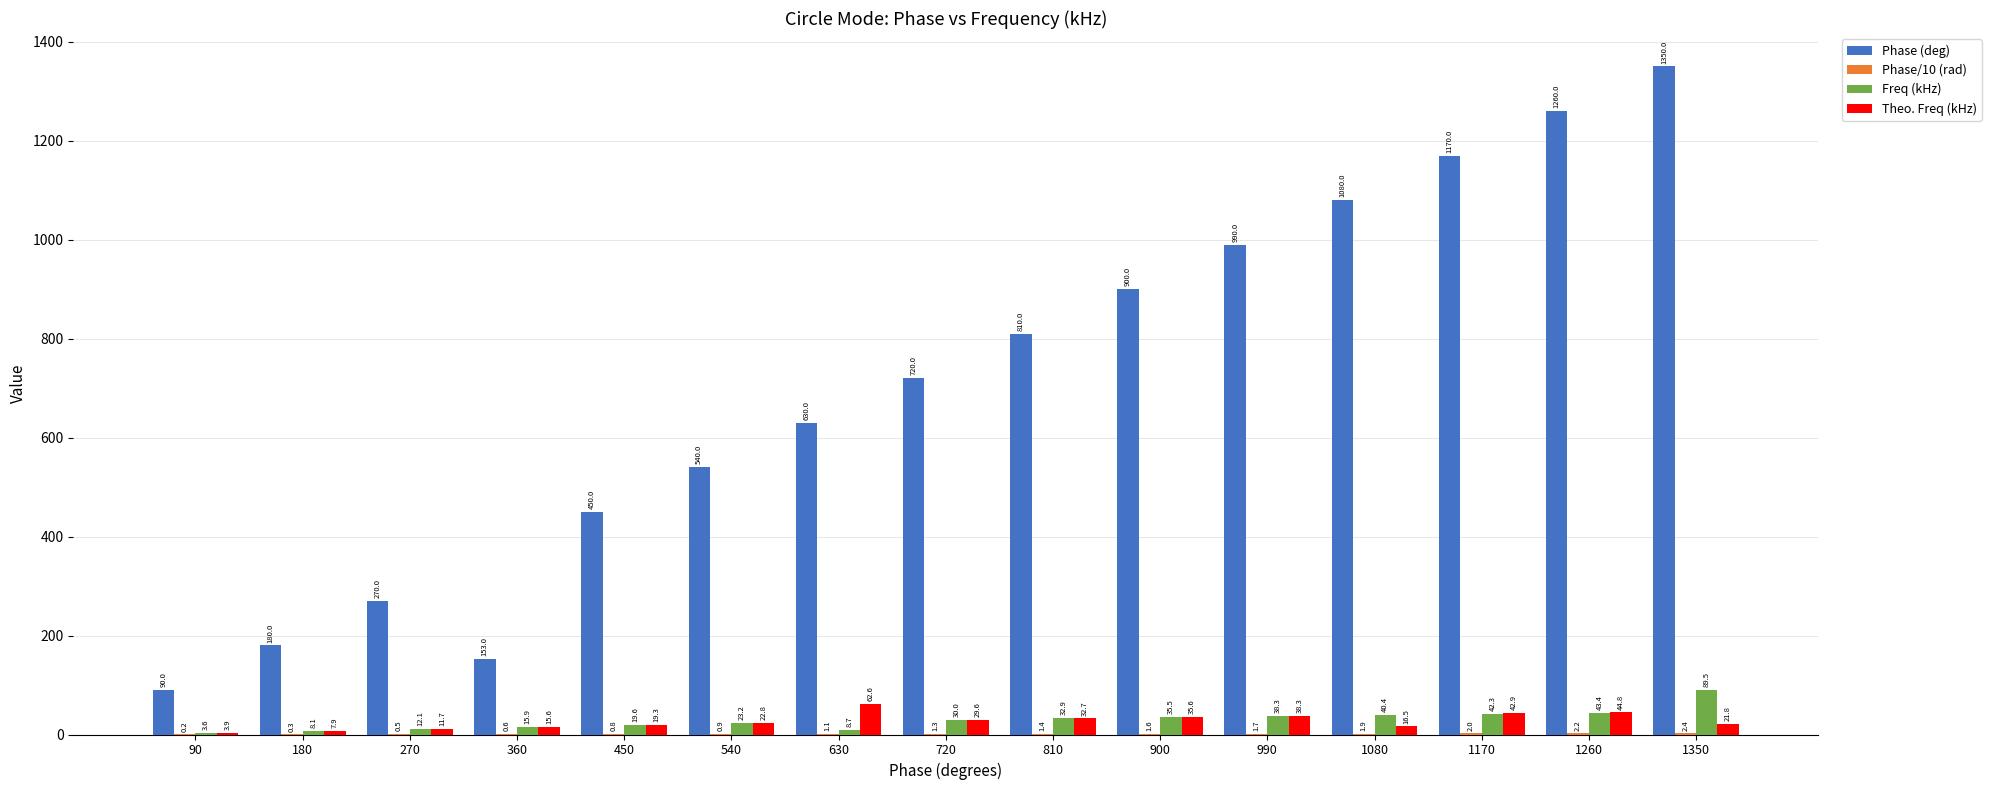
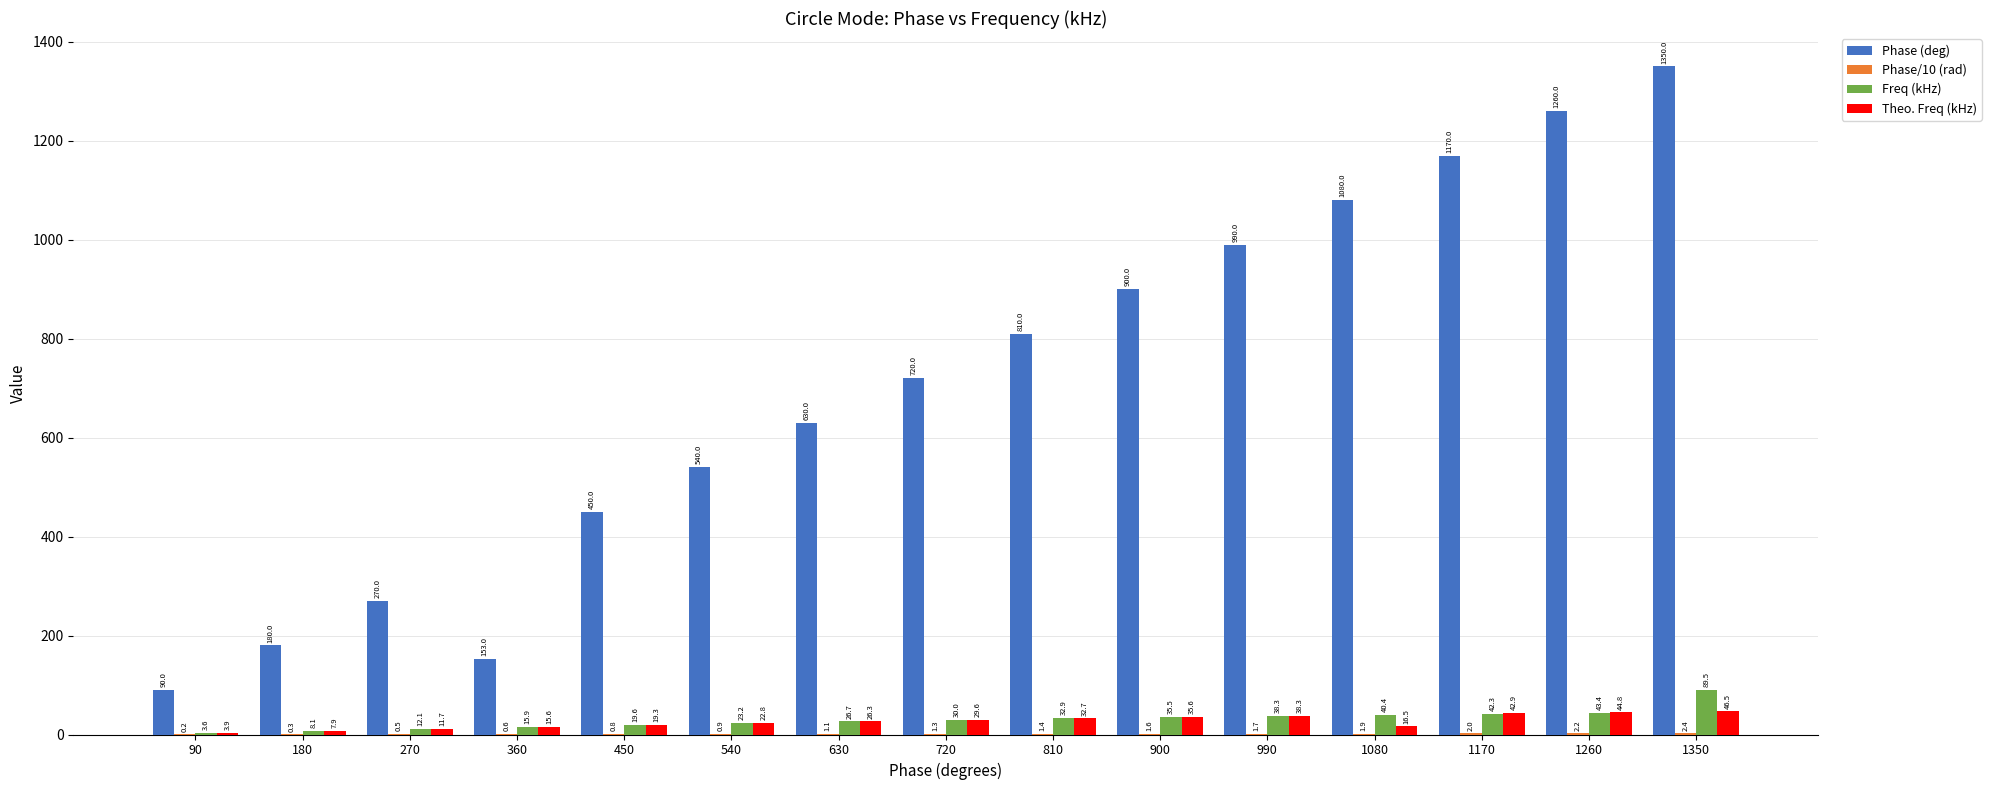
Freq (kHz), 630: 8.7 -> 26.7
Theo. Freq (kHz), 630: 62.6 -> 26.3
Theo. Freq (kHz), 1350: 21.8 -> 46.5
